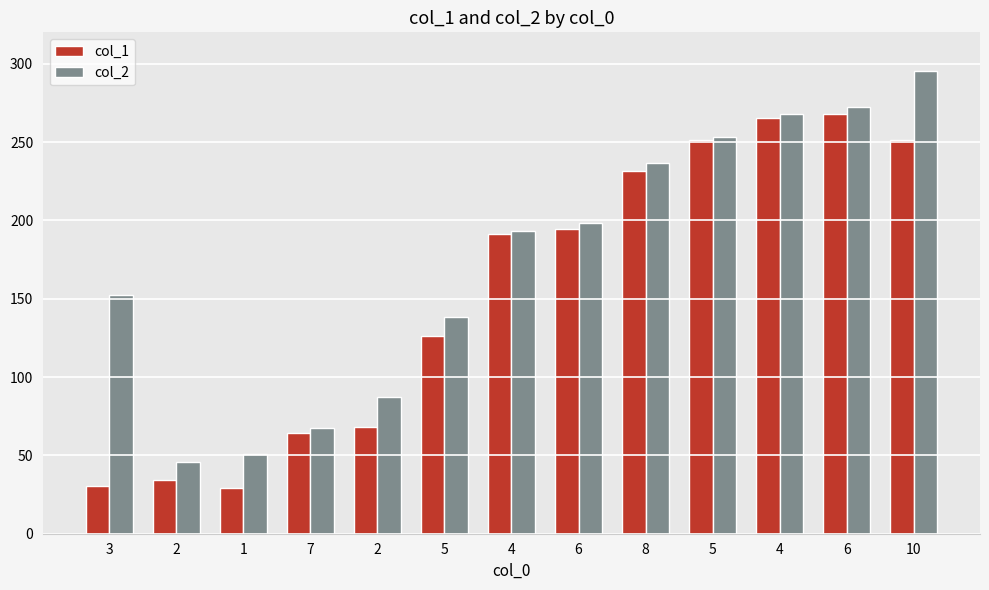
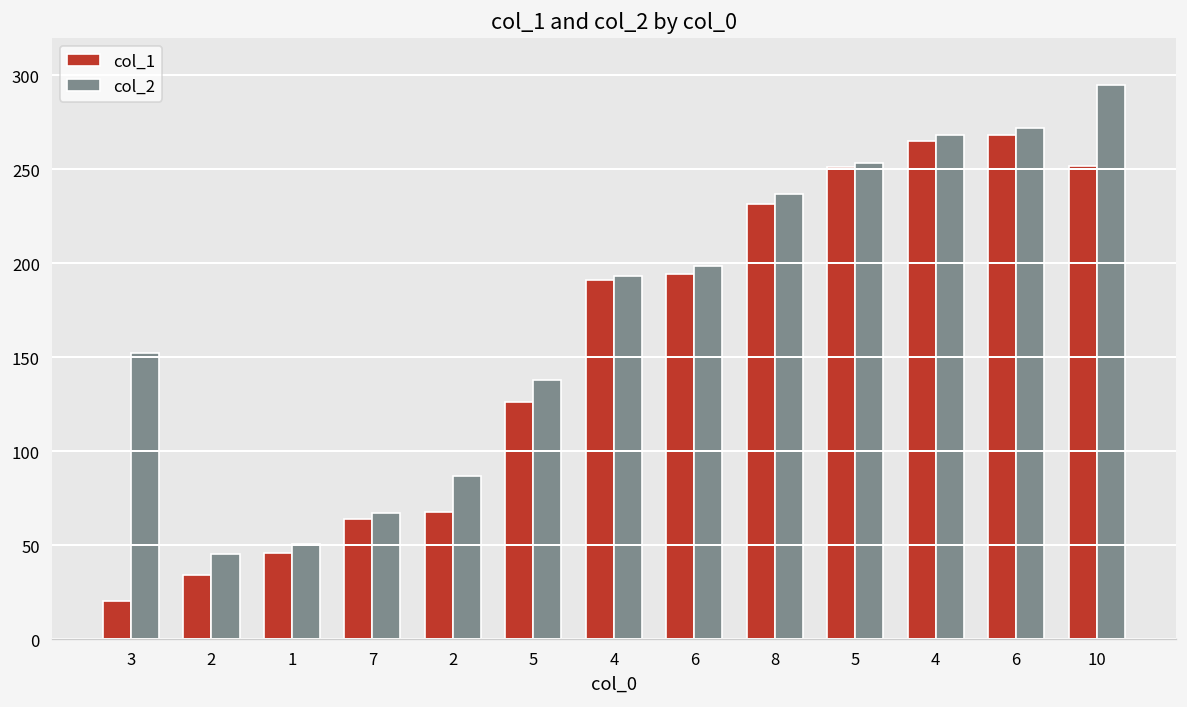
col_1, 3: 31 -> 21
col_1, 1: 29 -> 46
